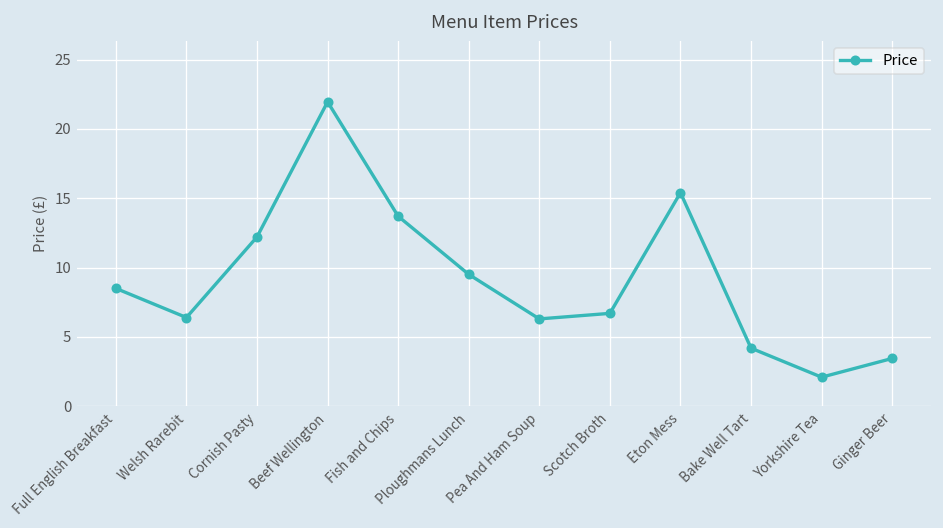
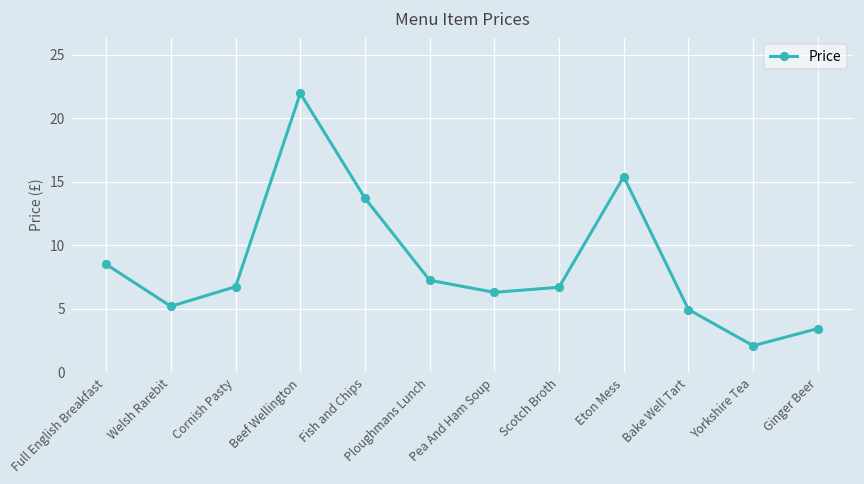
Welsh Rarebit: 6.4 -> 5.2
Cornish Pasty: 12.2 -> 6.8
Ploughmans Lunch: 9.5 -> 7.3
Bake Well Tart: 4.2 -> 5.0
